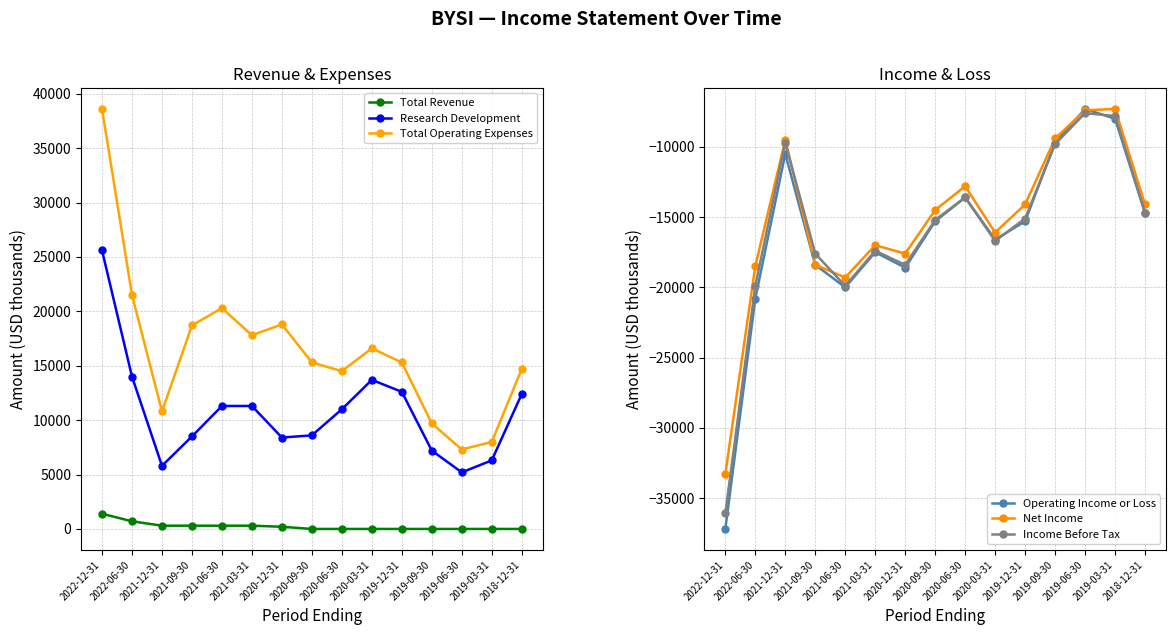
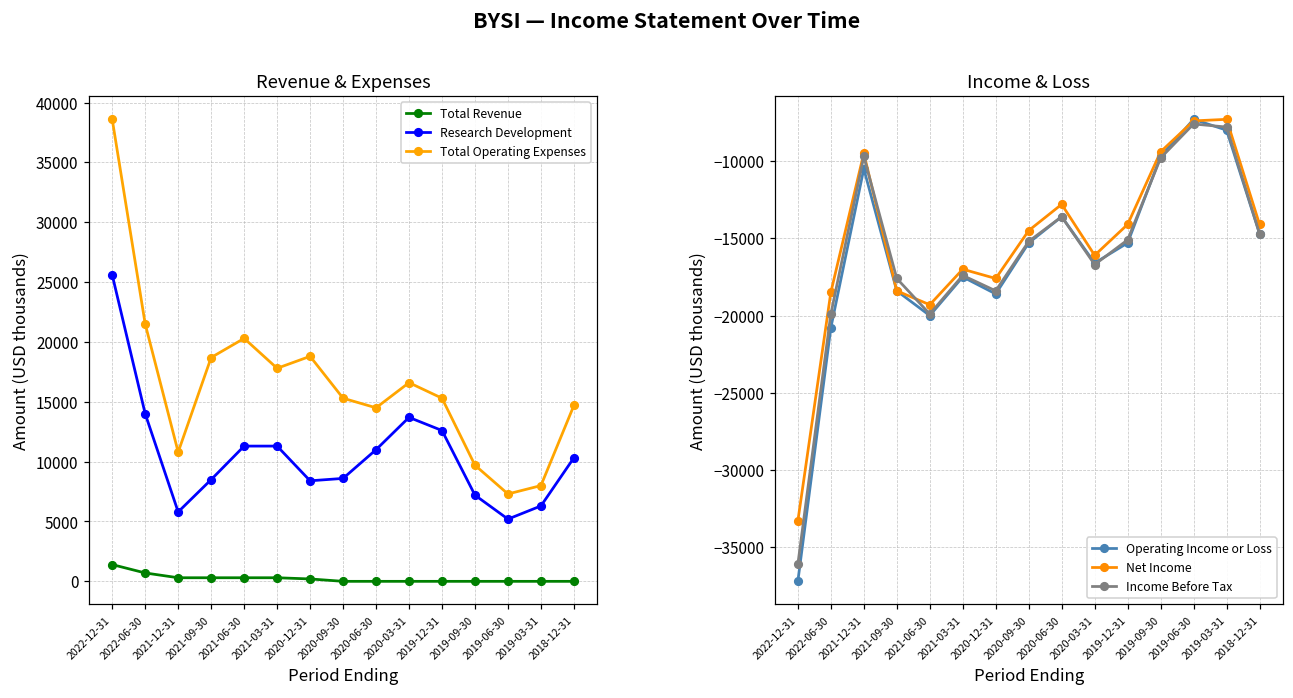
Revenue & Expenses, Research Development, 2018-12-31: 12400 -> 10300
